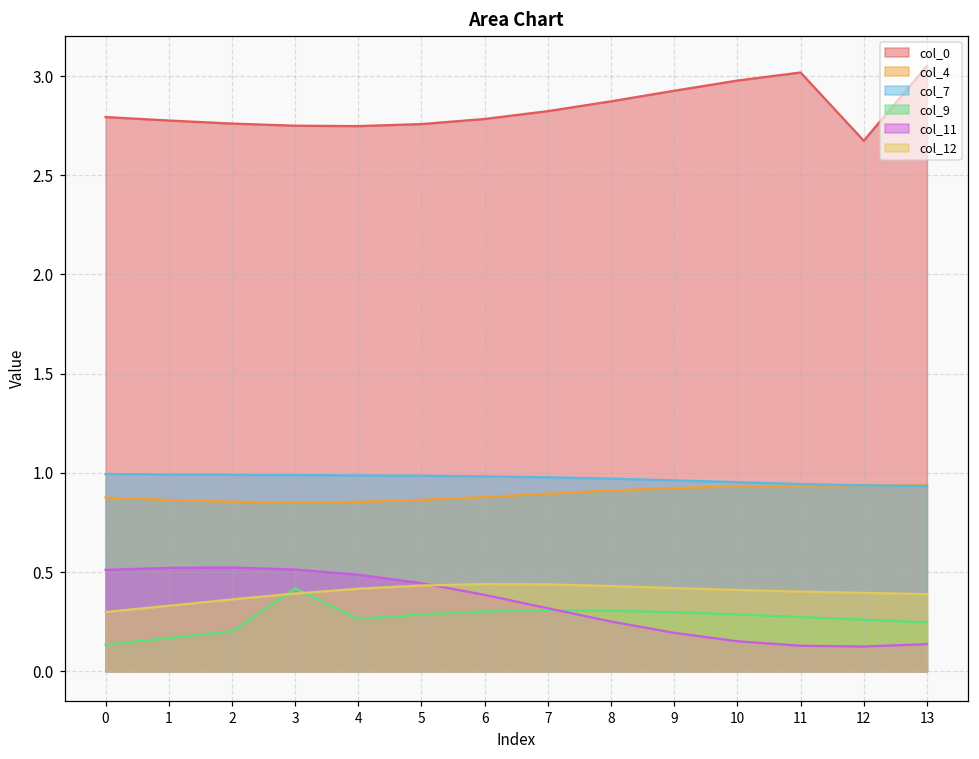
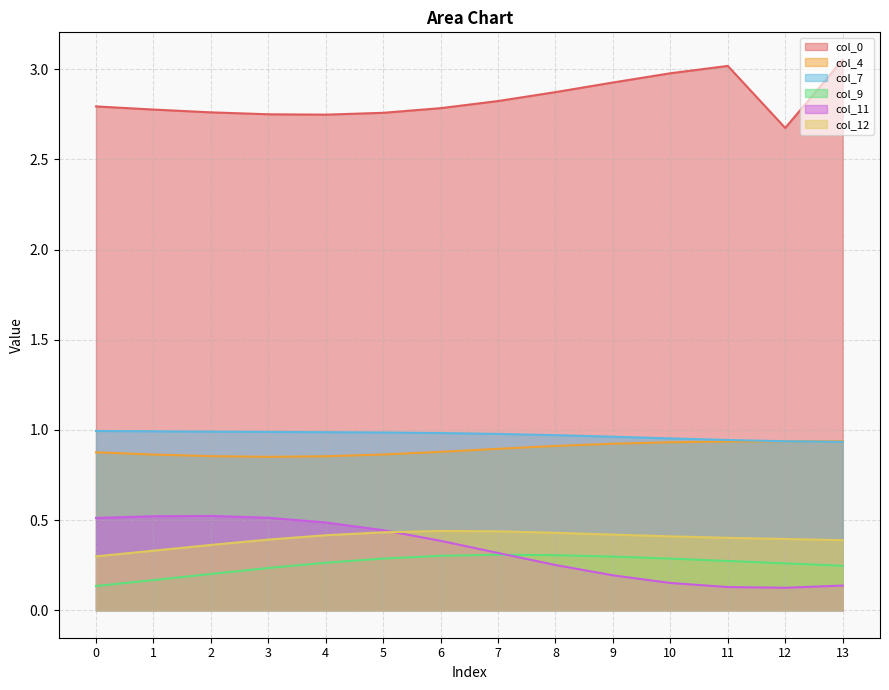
col_9, 3: 0.42 -> 0.23
